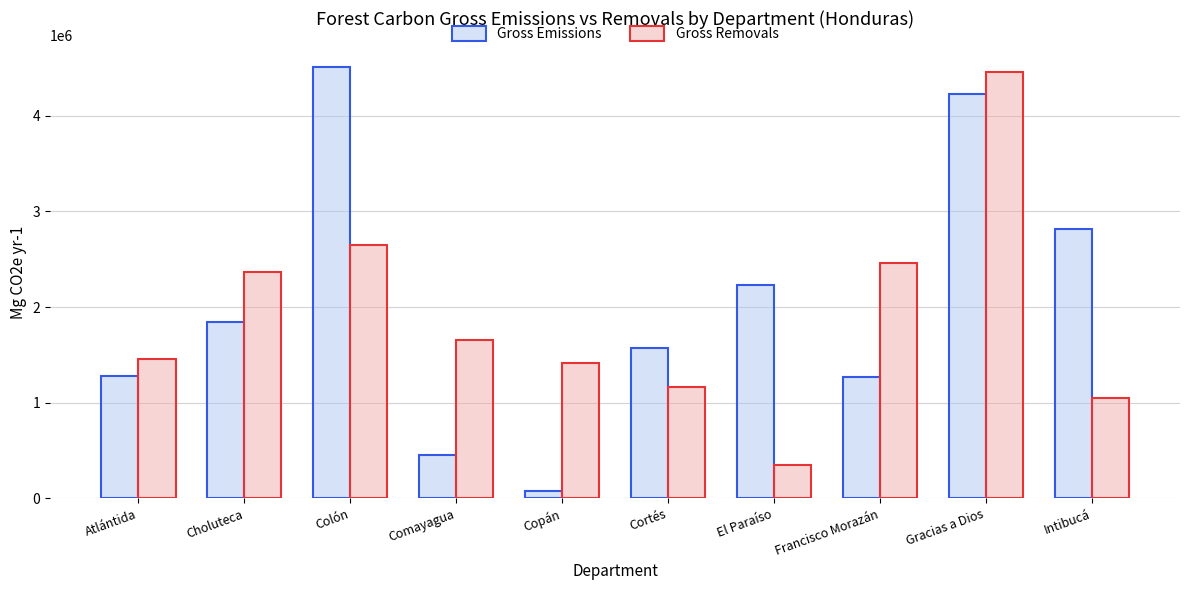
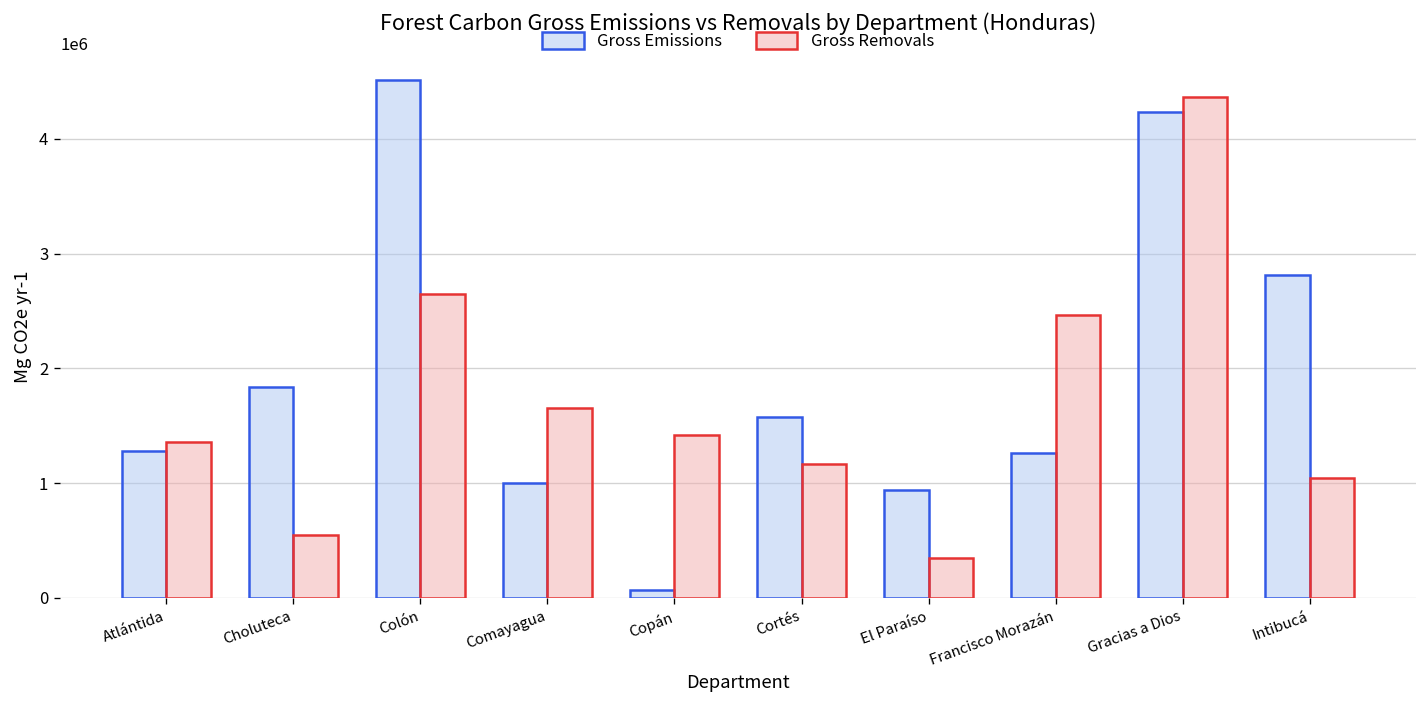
Gross Removals, Atlántida: 1500000 -> 1400000
Gross Removals, Choluteca: 2400000 -> 500000
Gross Emissions, Comayagua: 400000 -> 1000000
Gross Emissions, El Paraíso: 2200000 -> 900000
Gross Removals, Gracias a Dios: 4500000 -> 4400000
